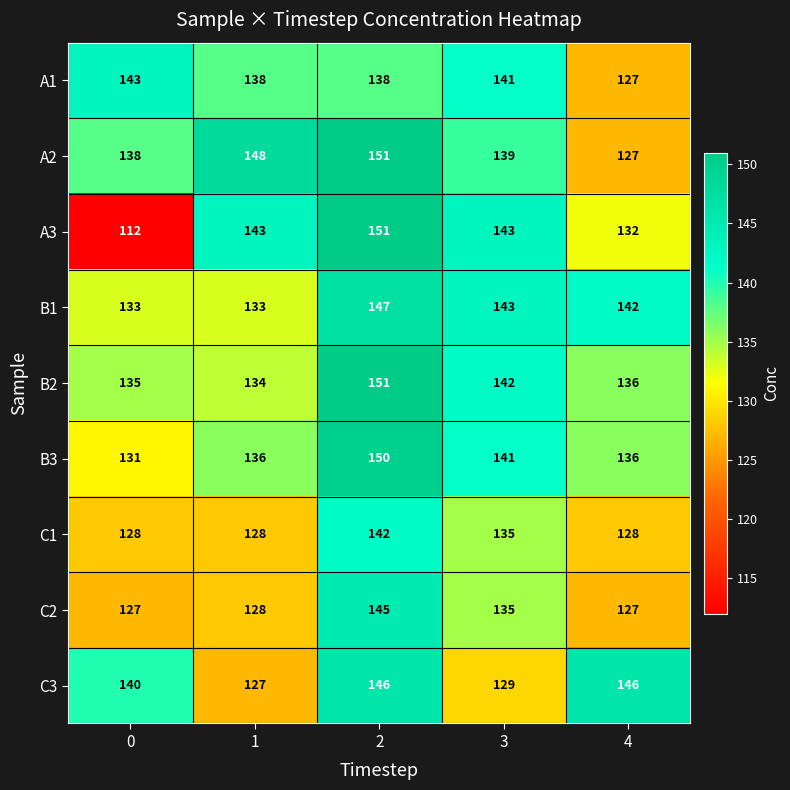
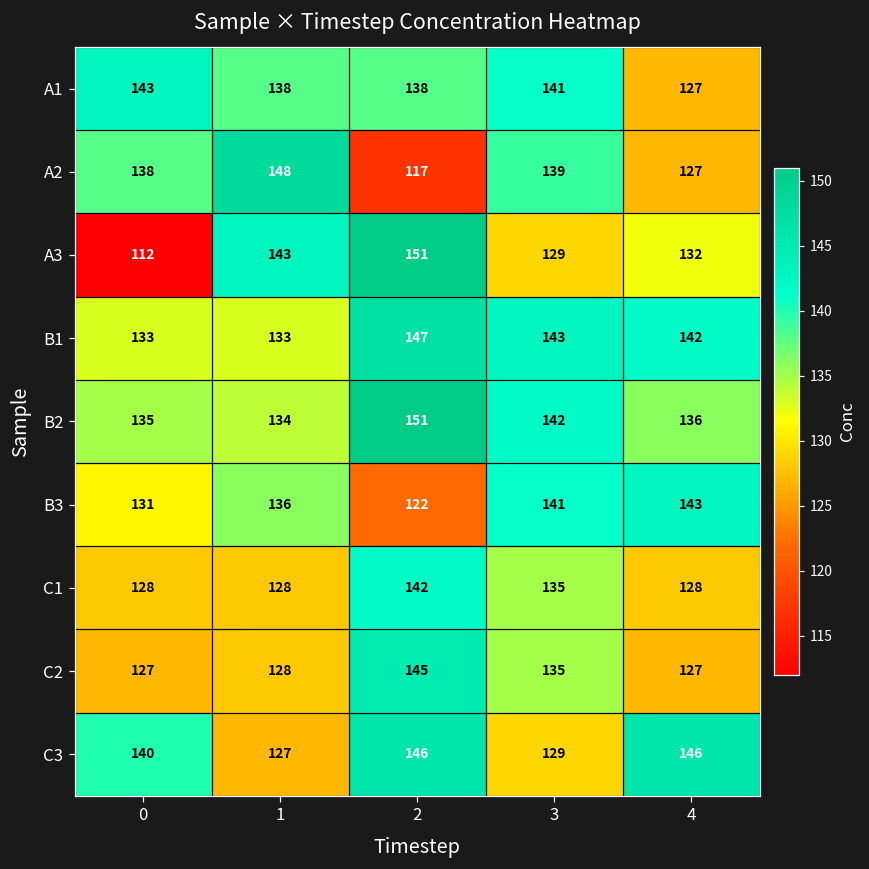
A2, 2: 151 -> 117
A3, 3: 143 -> 129
B3, 2: 150 -> 122
B3, 4: 136 -> 143
